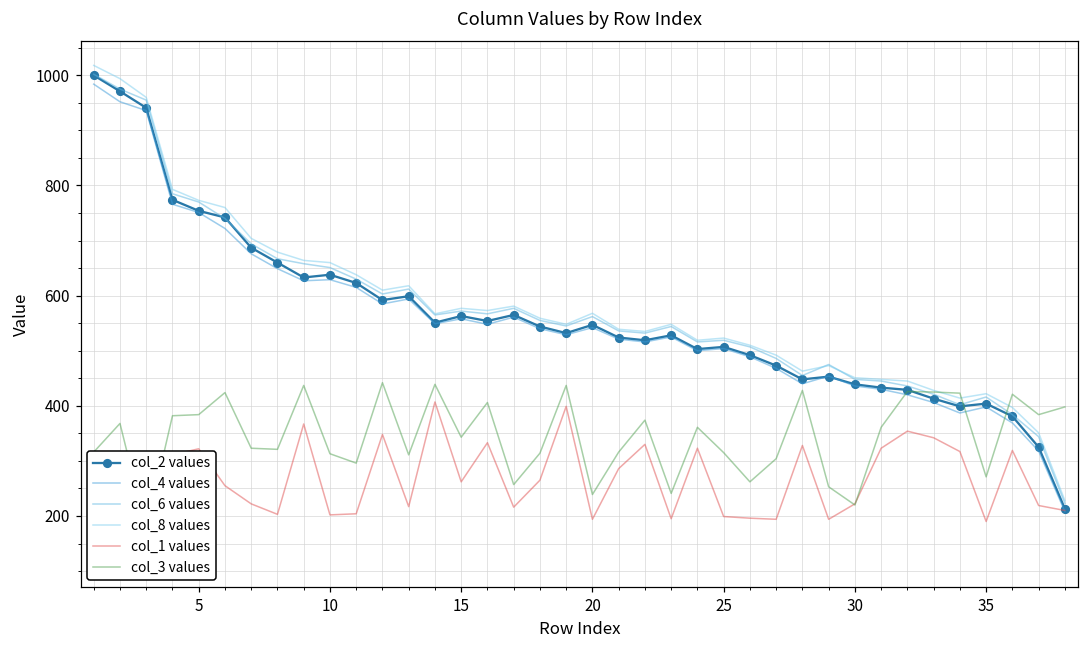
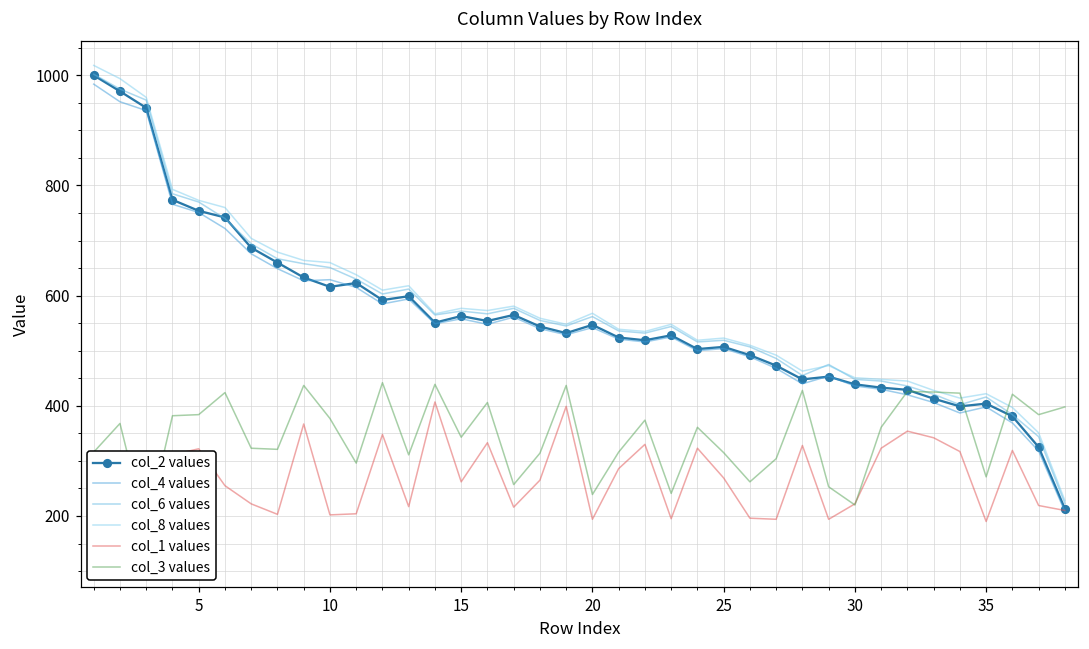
col_2 values, 10: 640 -> 620
col_3 values, 10: 310 -> 380
col_1 values, 25: 200 -> 270
